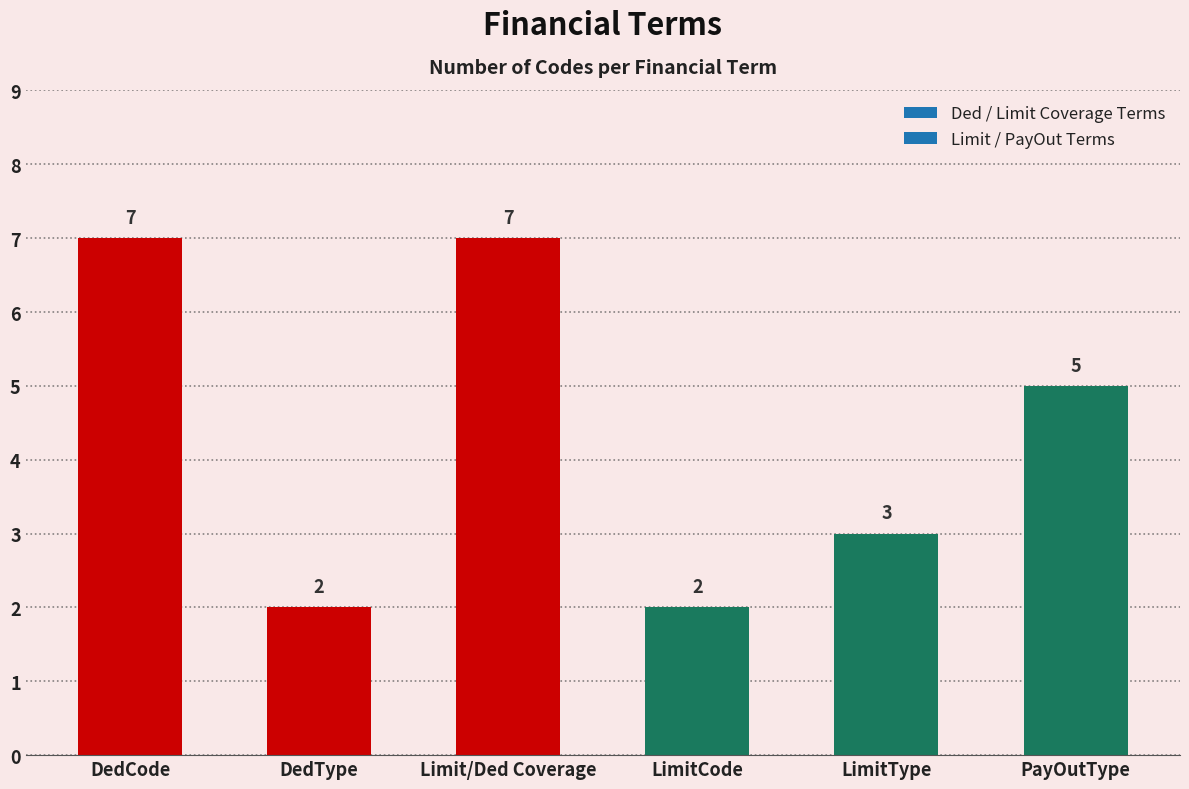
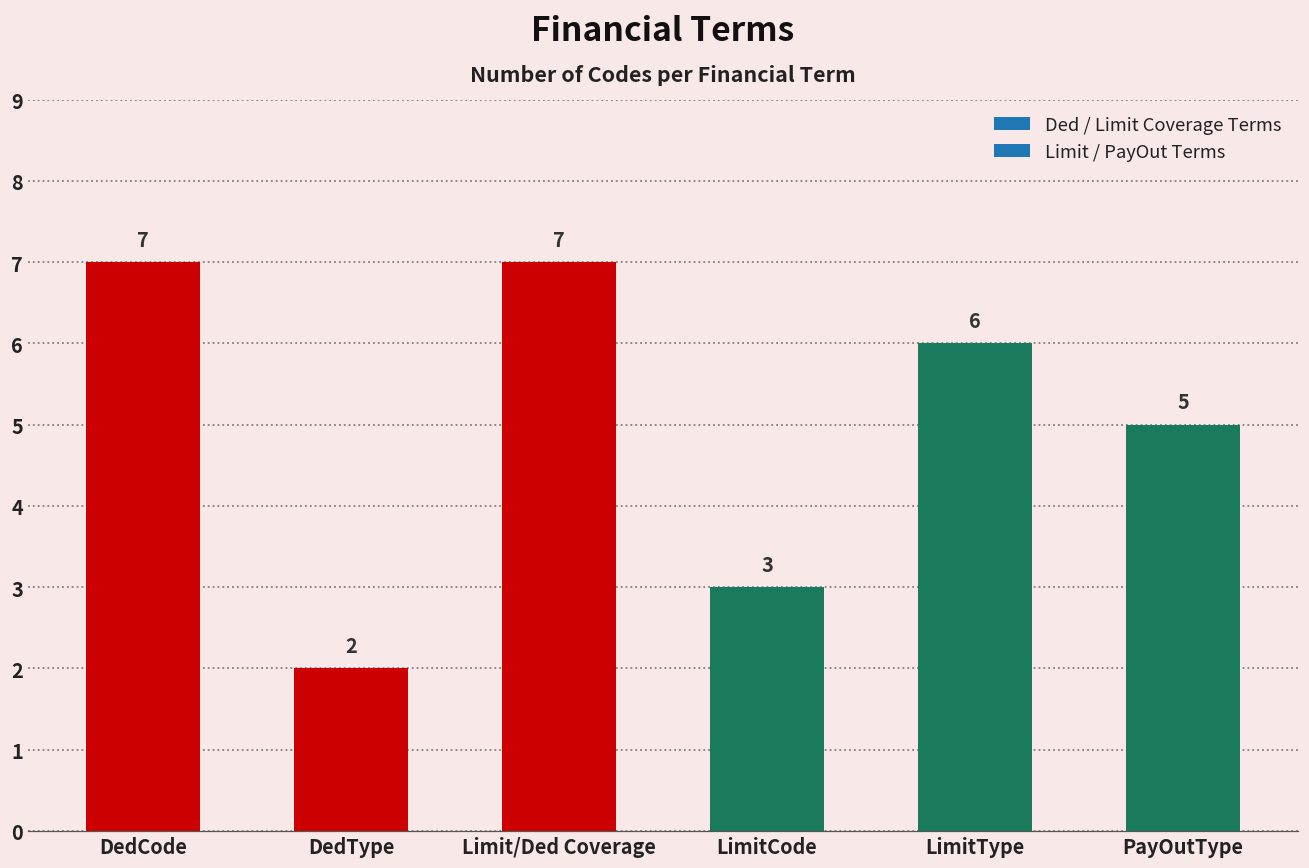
LimitCode: 2 -> 3
LimitType: 3 -> 6
